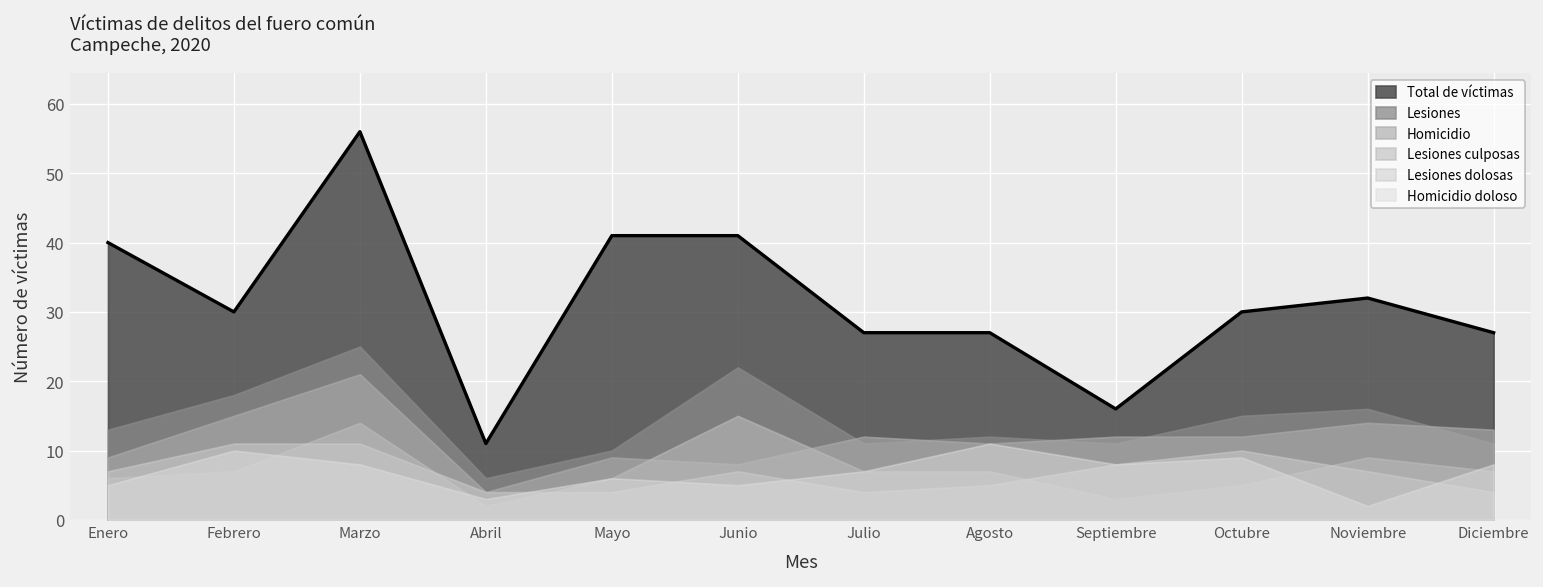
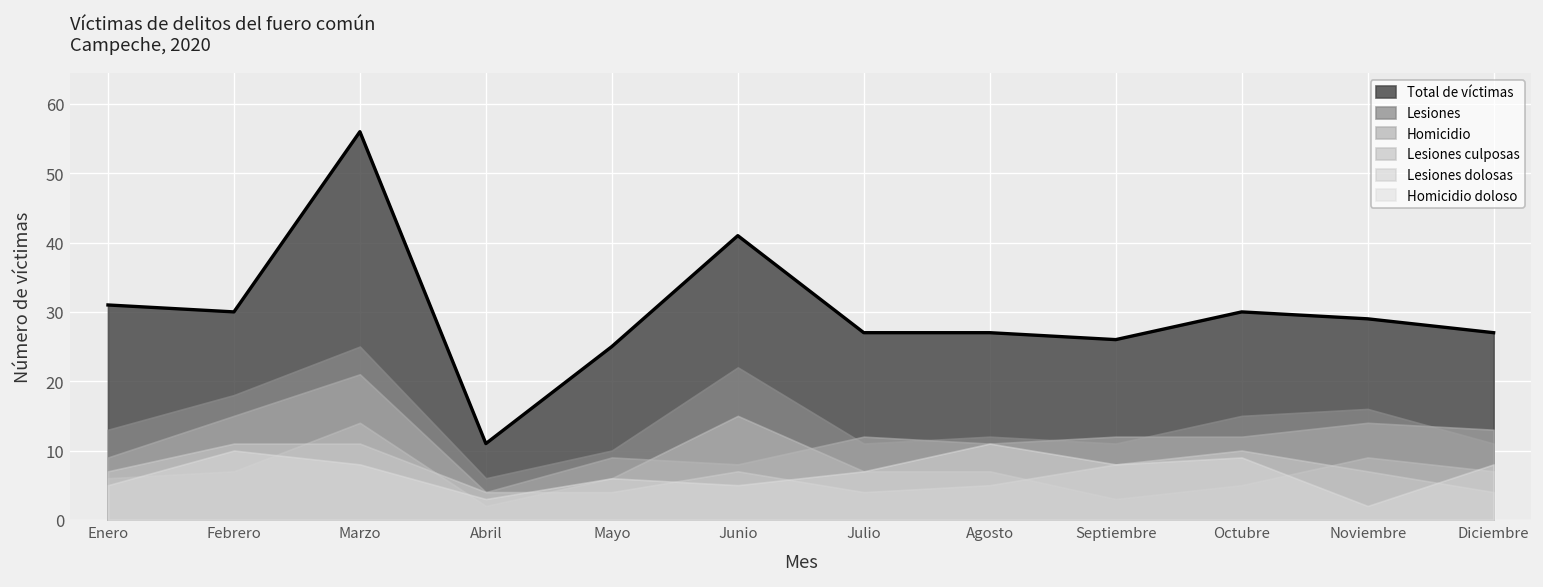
Total de víctimas, Enero: 40 -> 31
Total de víctimas, Mayo: 41 -> 25
Total de víctimas, Septiembre: 16 -> 26
Total de víctimas, Noviembre: 32 -> 29
